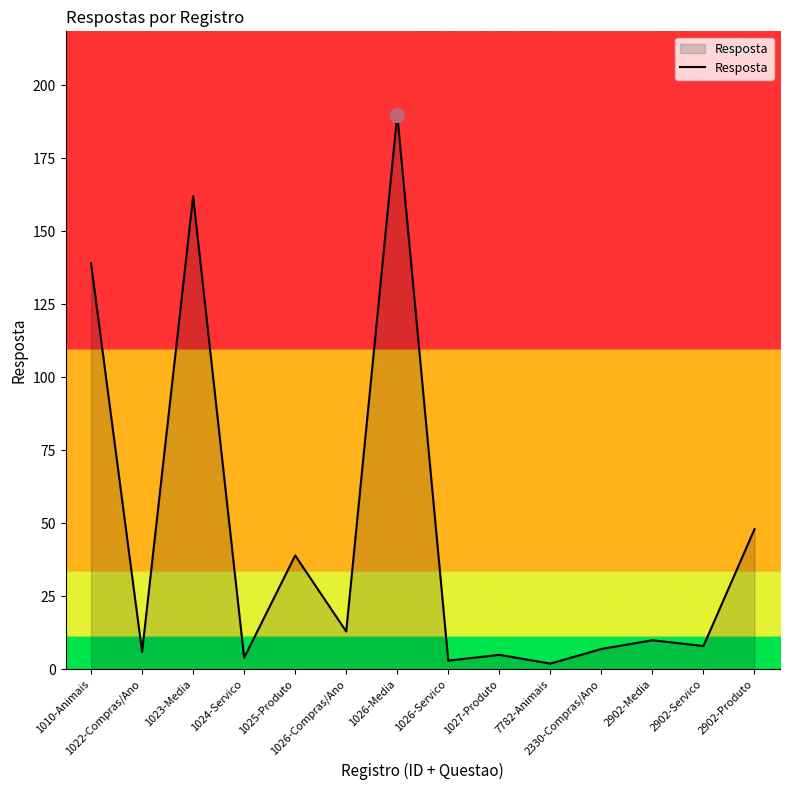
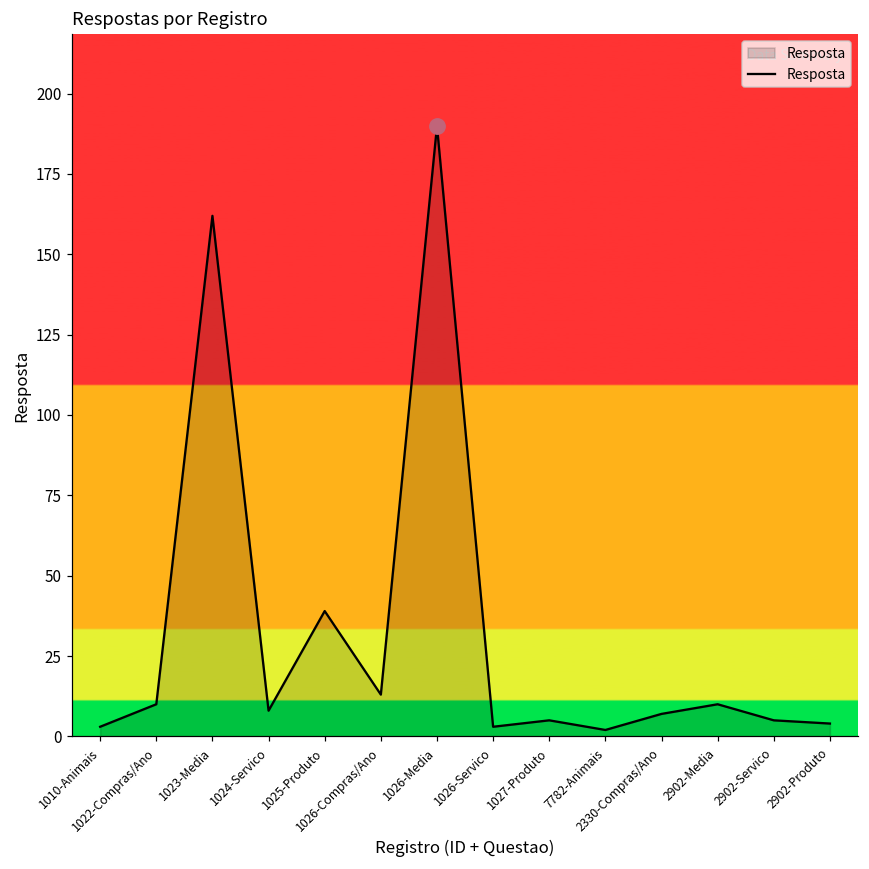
Resposta, 1010-Animais: 139 -> 3
Resposta, 1022-Compras/Ano: 6 -> 10
Resposta, 1024-Servico: 4 -> 8
Resposta, 2902-Servico: 8 -> 5
Resposta, 2902-Produto: 48 -> 4
